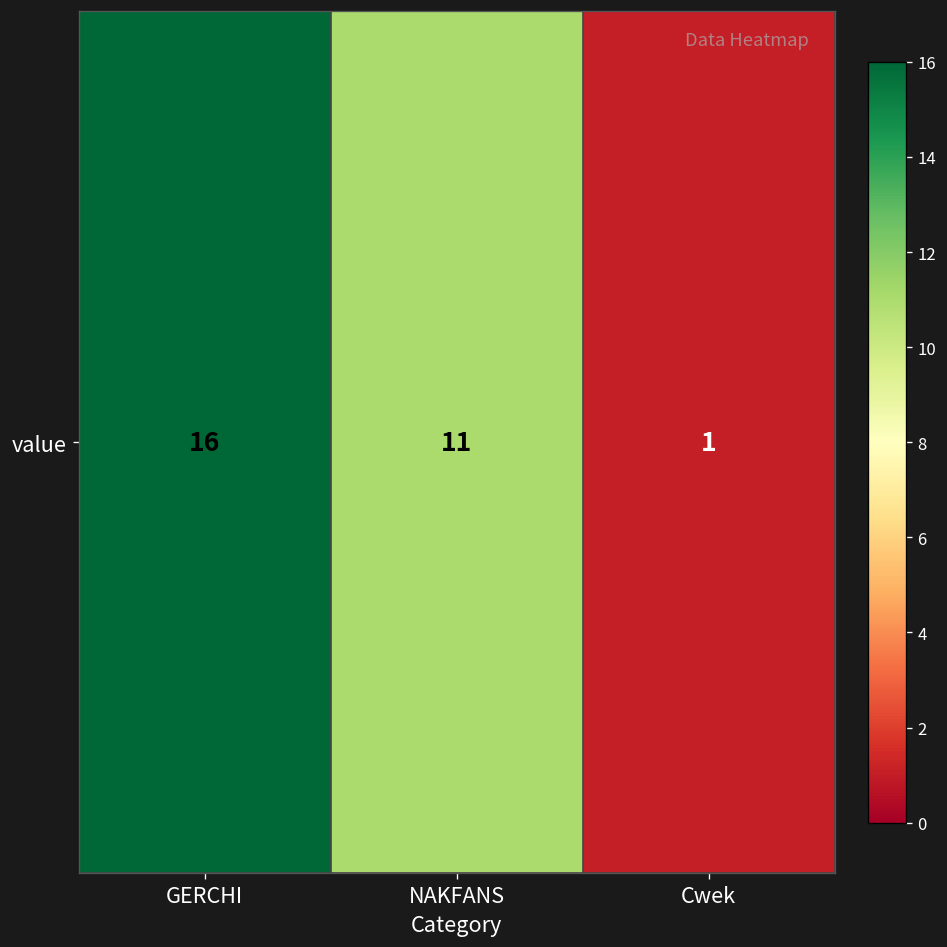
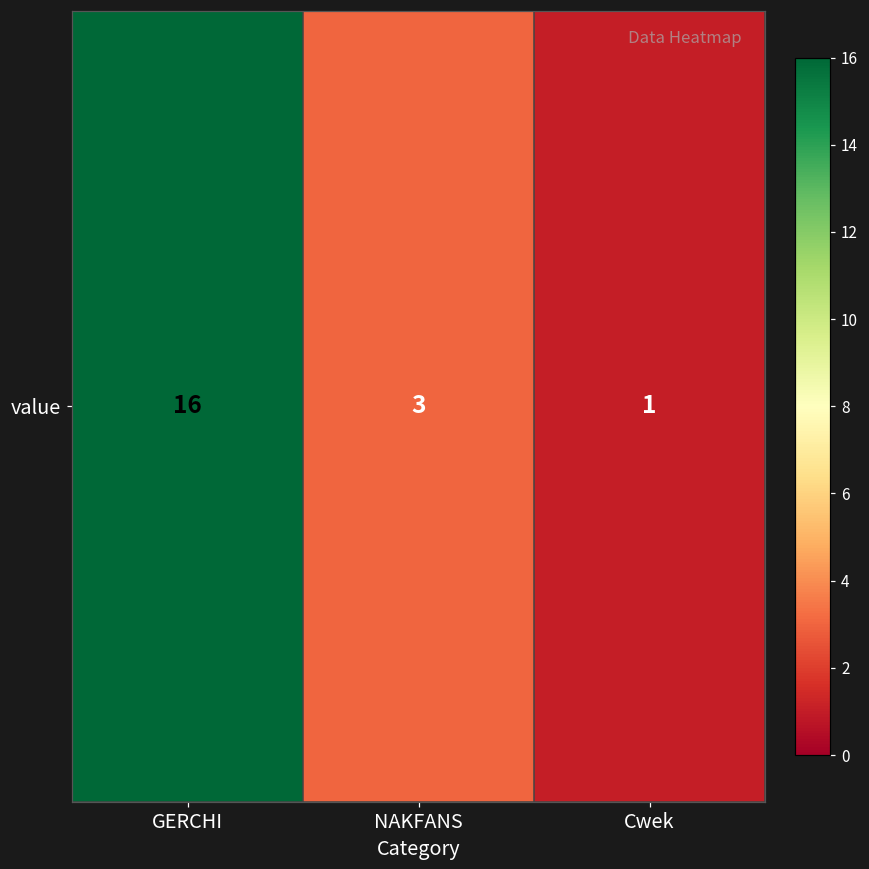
value, NAKFANS: 11 -> 3
